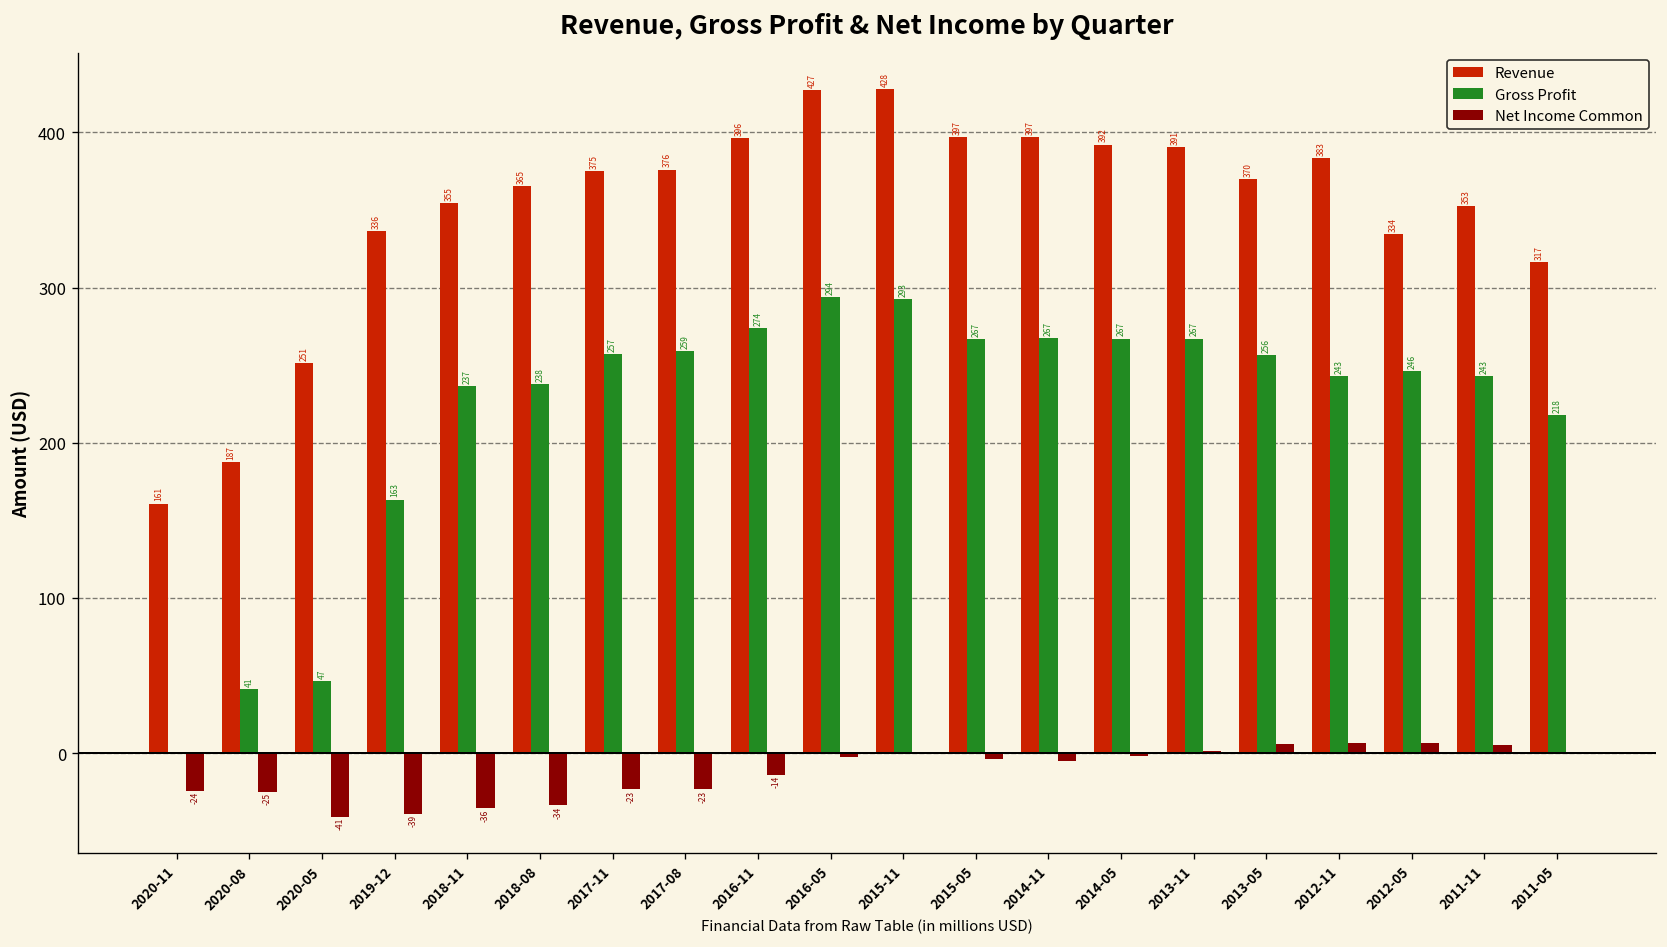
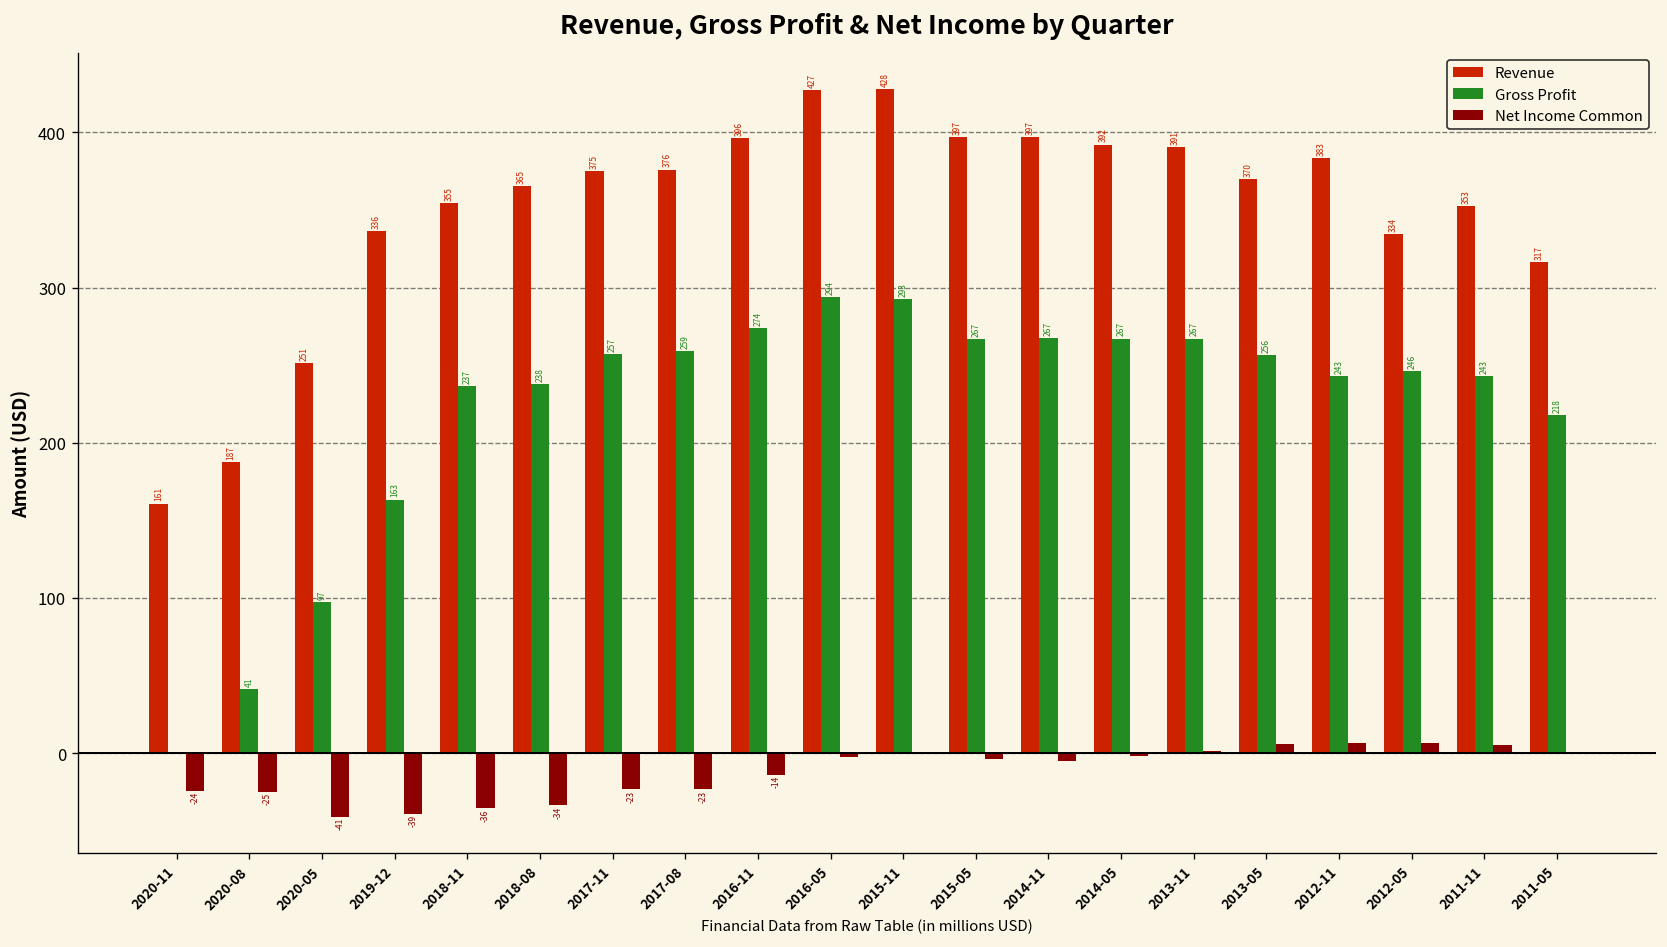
Gross Profit, 2020-05: 47 -> 97
